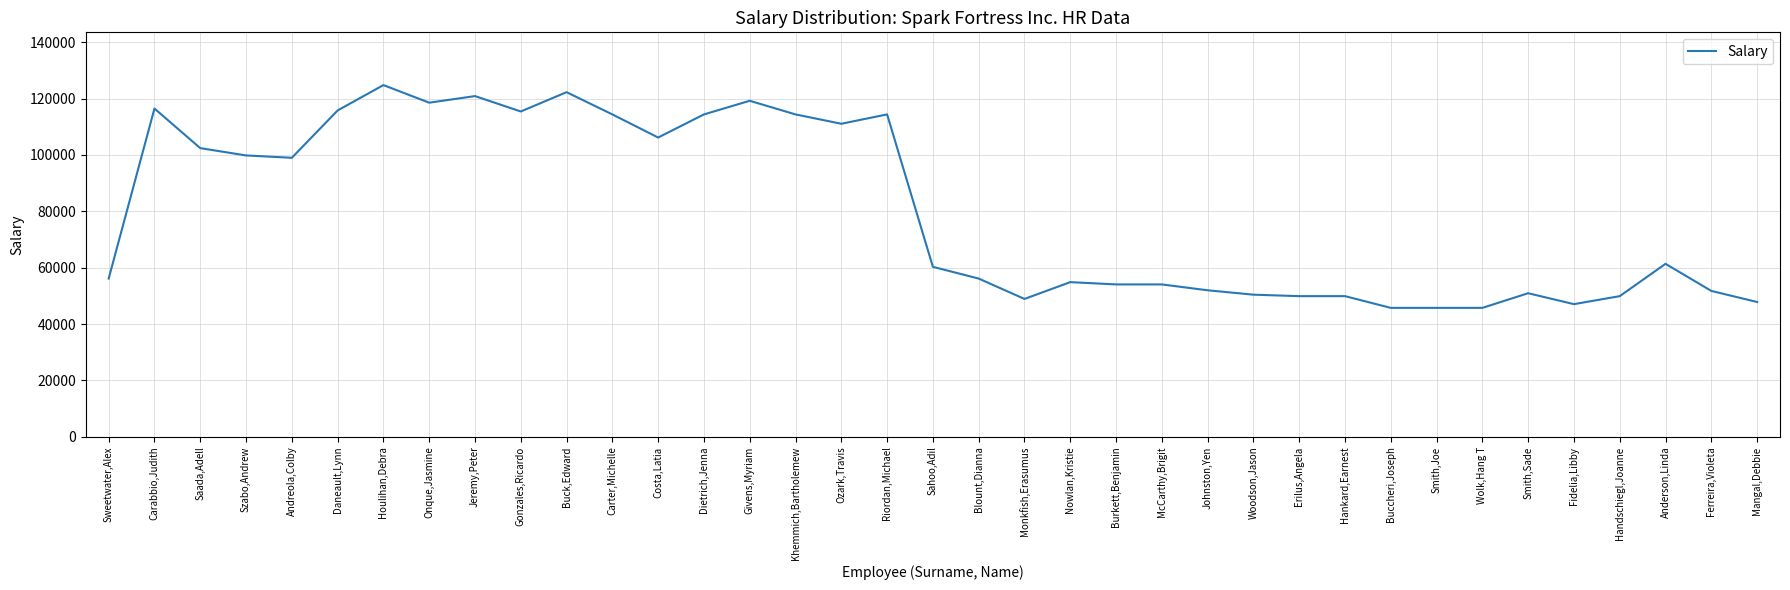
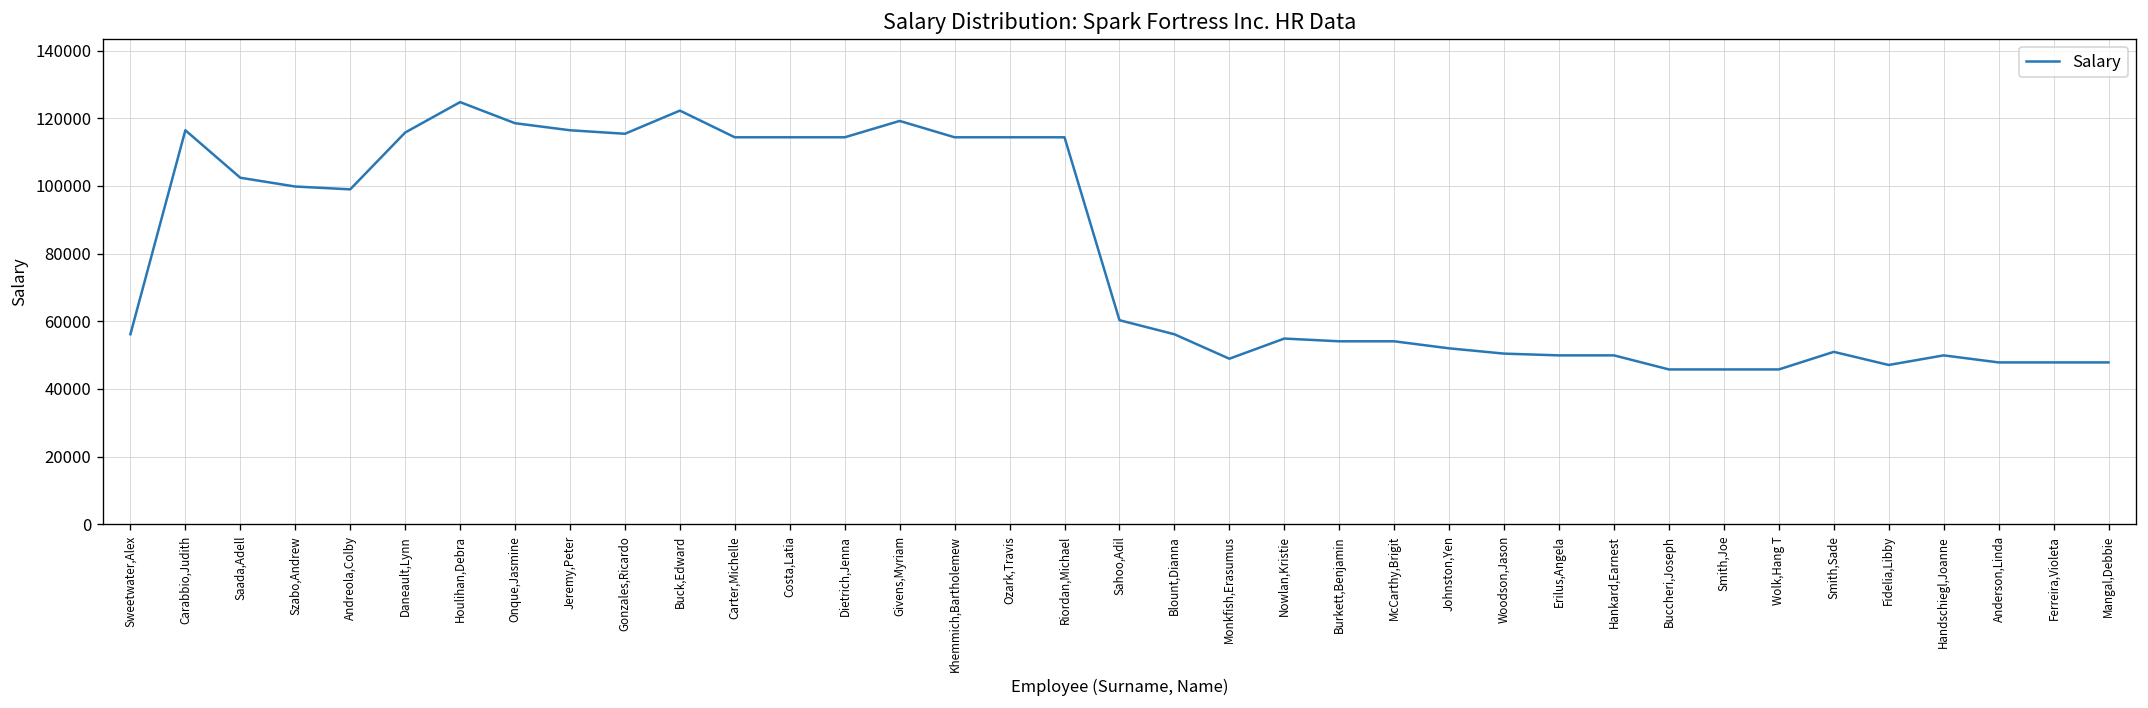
Jeremy,Peter: 121000 -> 116000
Costa,Latia: 106000 -> 114000
Ozark,Travis: 111000 -> 114000
Anderson,Linda: 61000 -> 48000
Ferreira,Violeta: 52000 -> 48000
